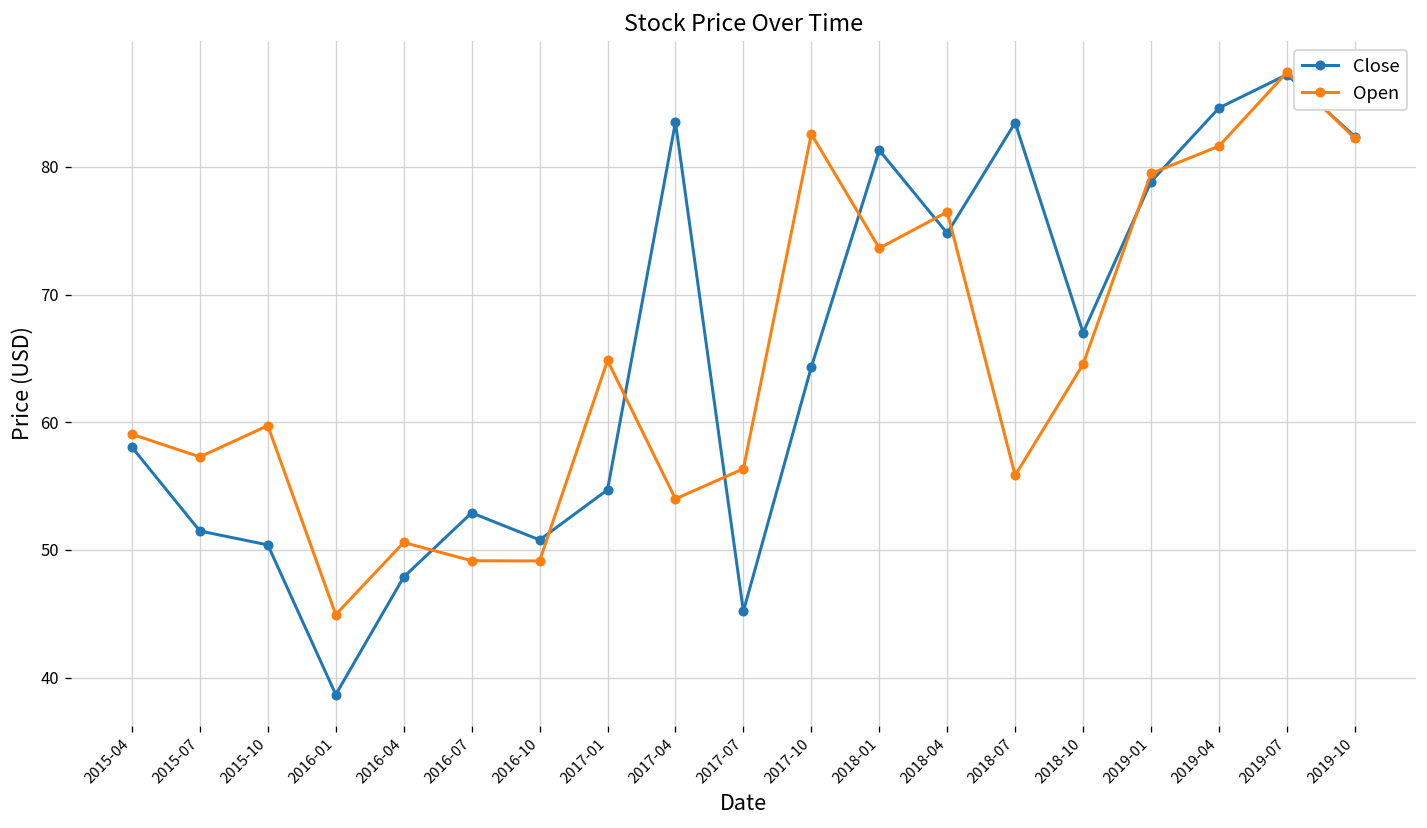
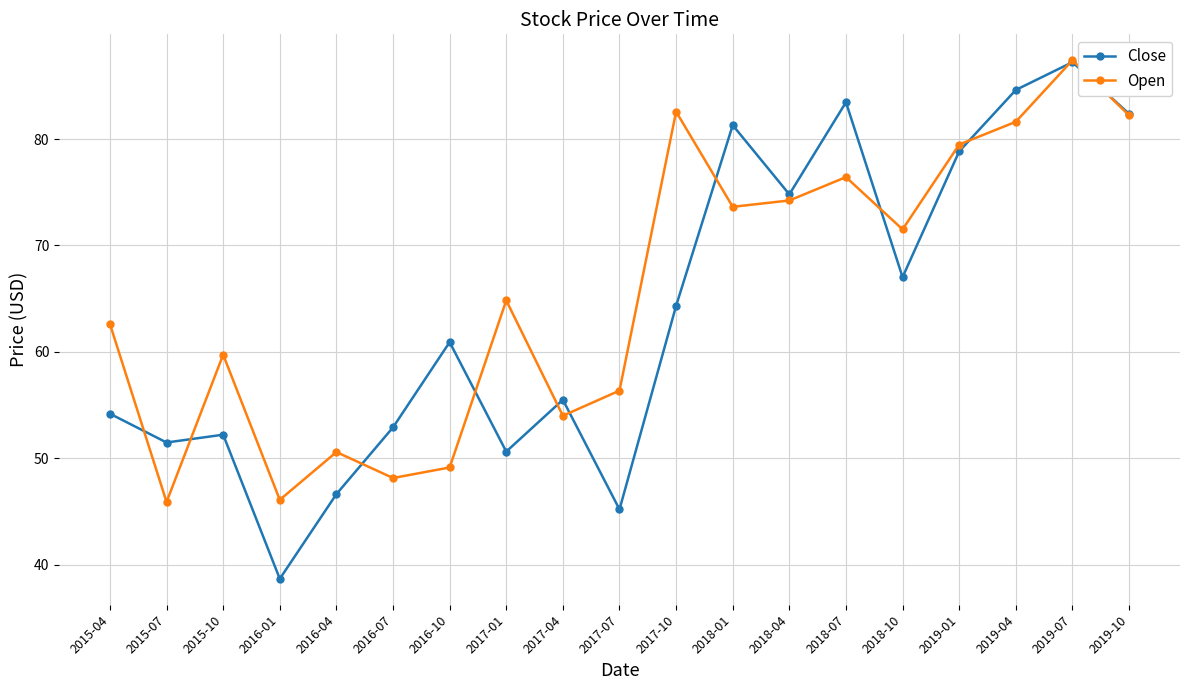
Close, 2015-04: 58.0 -> 54.2
Open, 2015-04: 59.1 -> 62.6
Open, 2015-07: 57.3 -> 45.9
Close, 2015-10: 50.4 -> 52.2
Open, 2016-01: 44.9 -> 46.1
Close, 2016-04: 47.9 -> 46.6
Open, 2016-07: 49.2 -> 48.2
Close, 2016-10: 50.8 -> 60.9
Close, 2017-01: 54.7 -> 50.6
Close, 2017-04: 83.5 -> 55.5
Open, 2018-04: 76.5 -> 74.2
Open, 2018-07: 55.8 -> 76.4
Open, 2018-10: 64.5 -> 71.5
